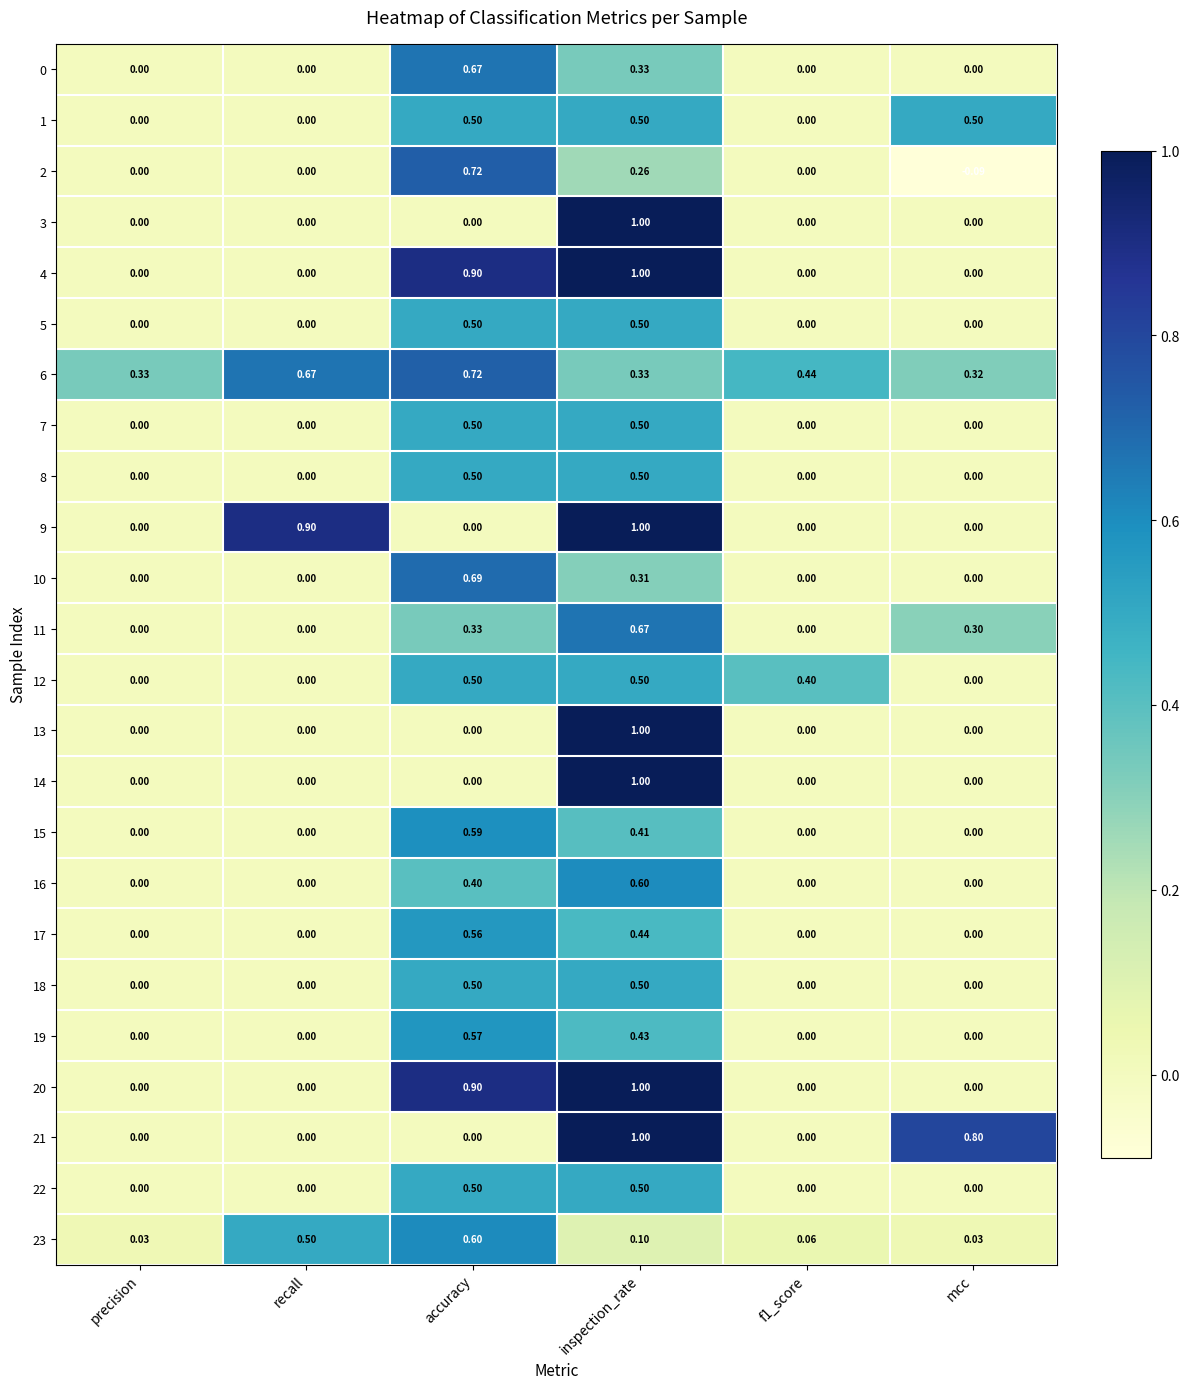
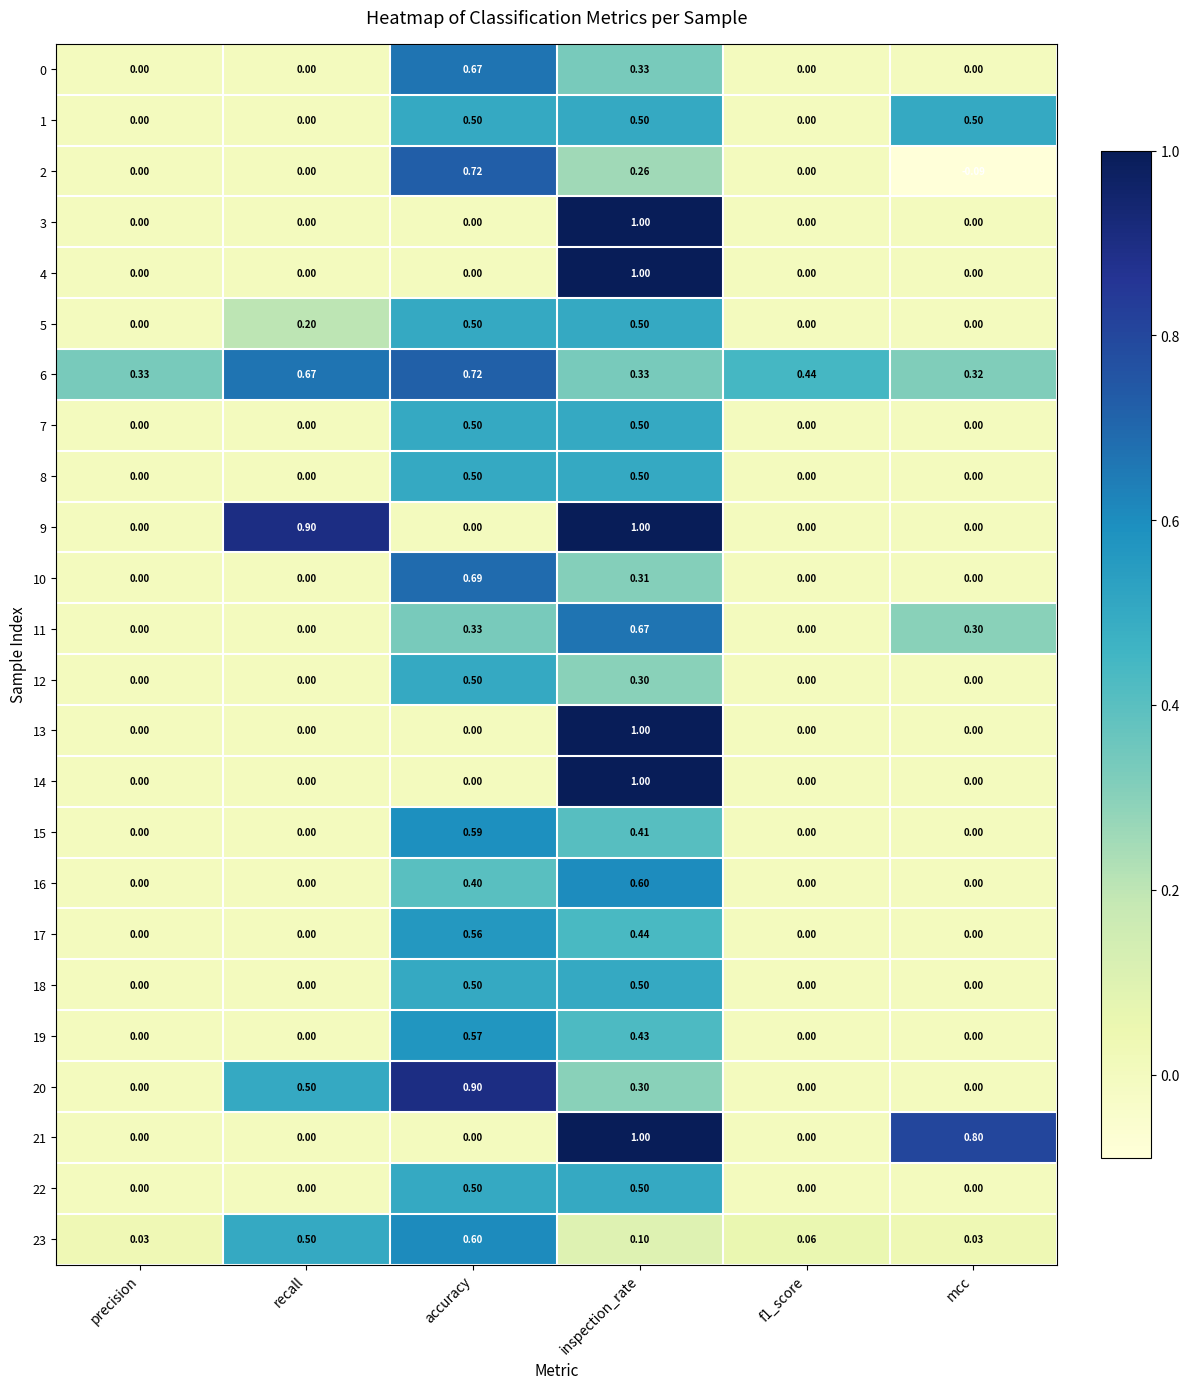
4, accuracy: 0.90 -> 0.00
5, recall: 0.00 -> 0.20
12, inspection_rate: 0.50 -> 0.30
12, f1_score: 0.40 -> 0.00
20, recall: 0.00 -> 0.50
20, inspection_rate: 1.00 -> 0.30
